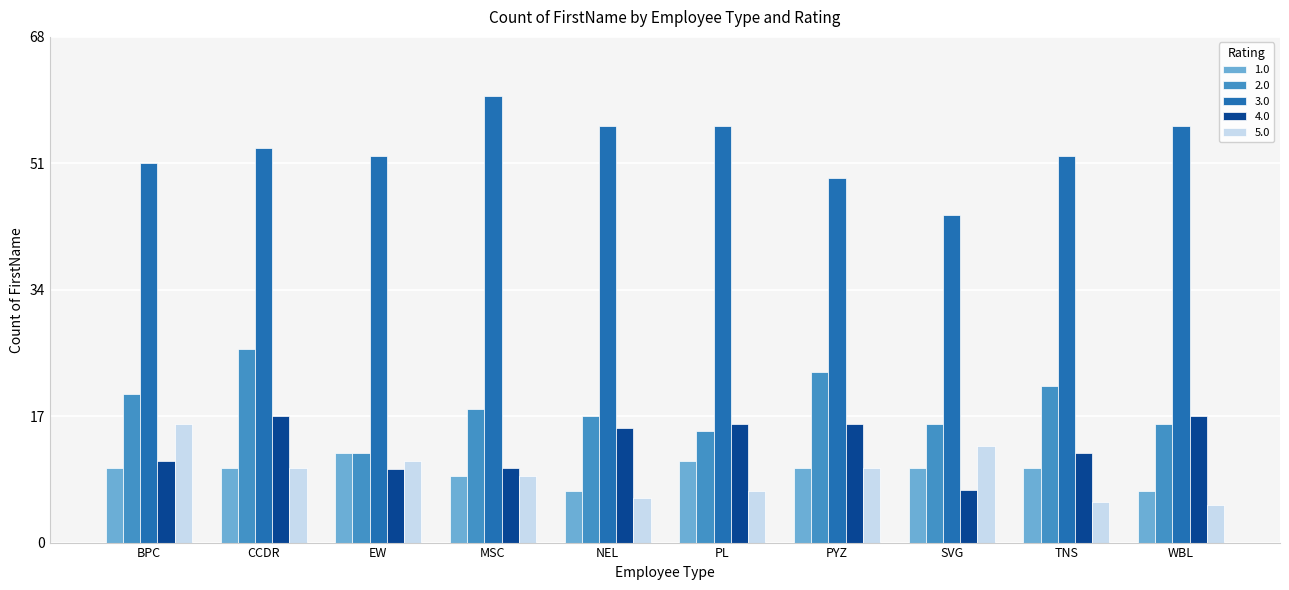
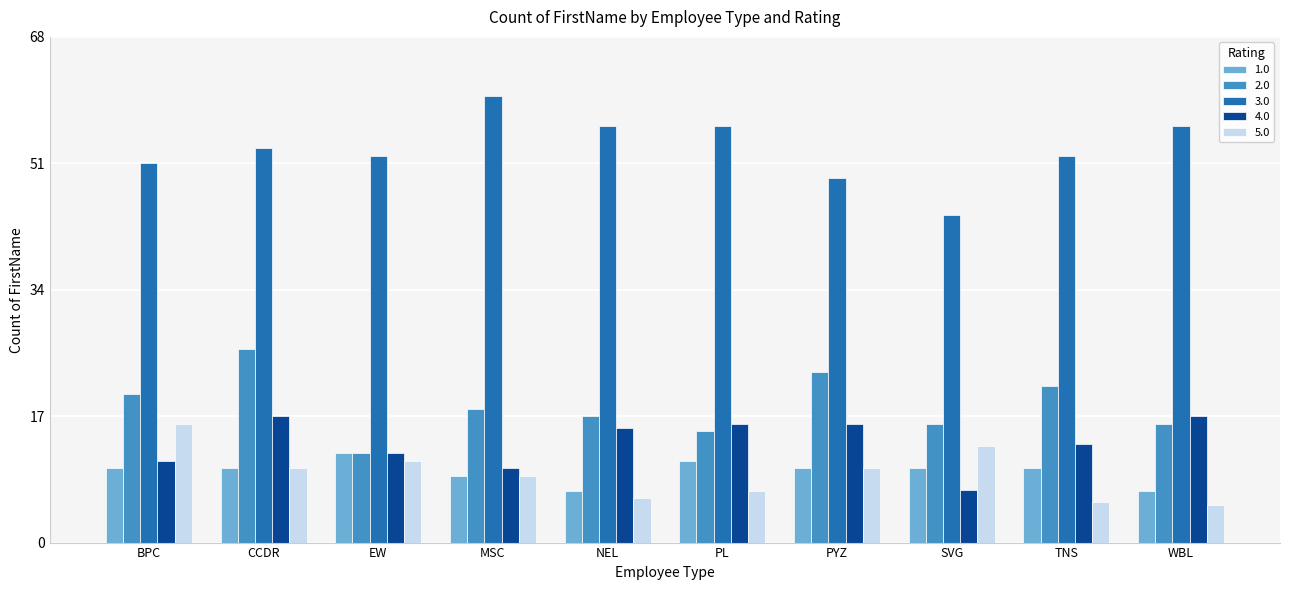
4.0, EW: 10 -> 12
4.0, TNS: 12 -> 13
